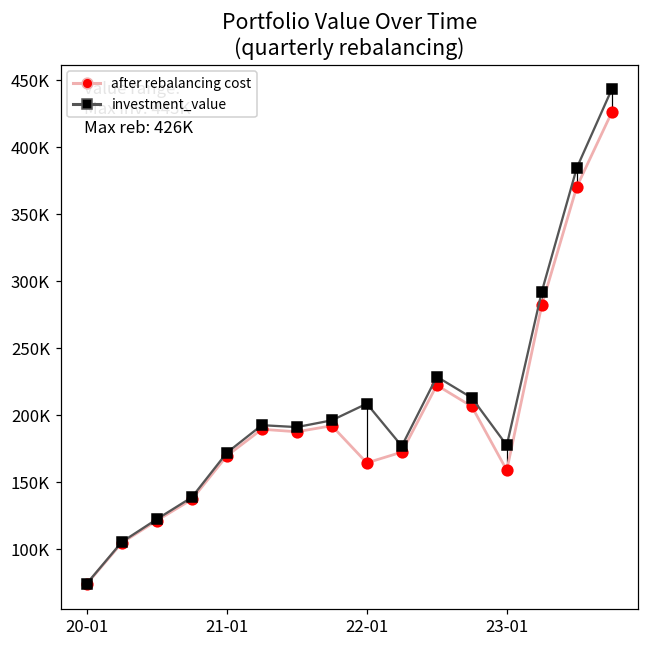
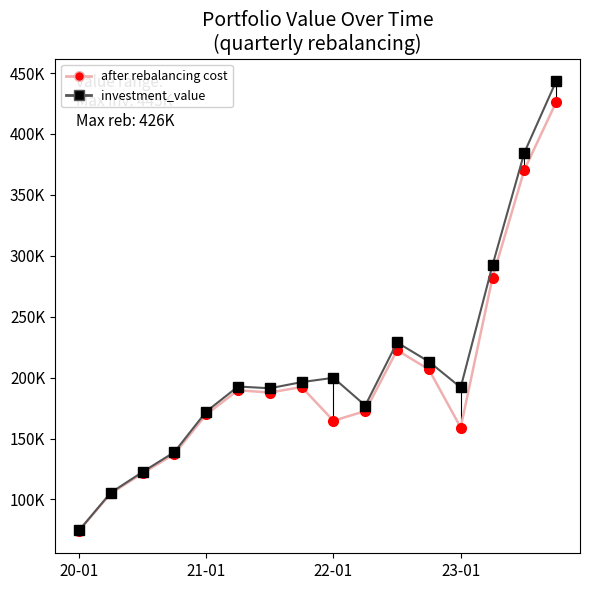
investment_value, 22-01: 209000 -> 200000
investment_value, 23-01: 178000 -> 192000
